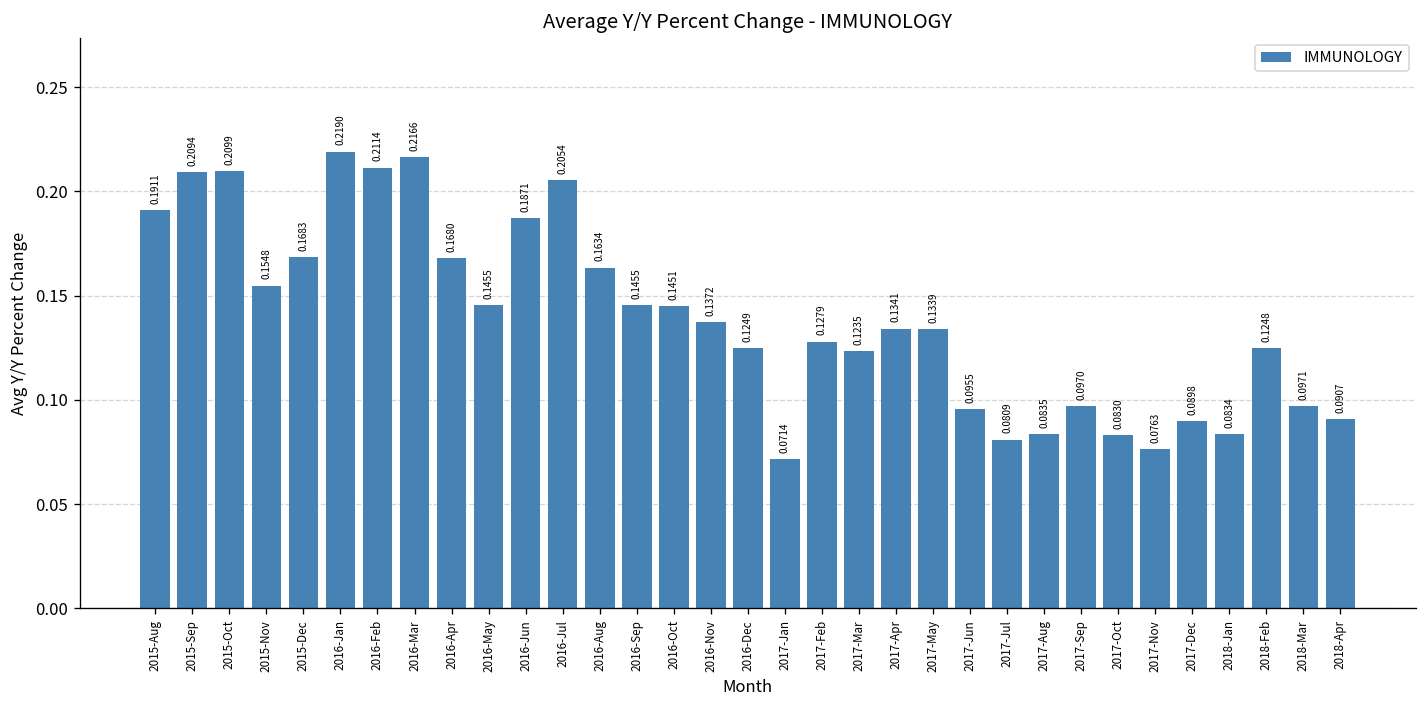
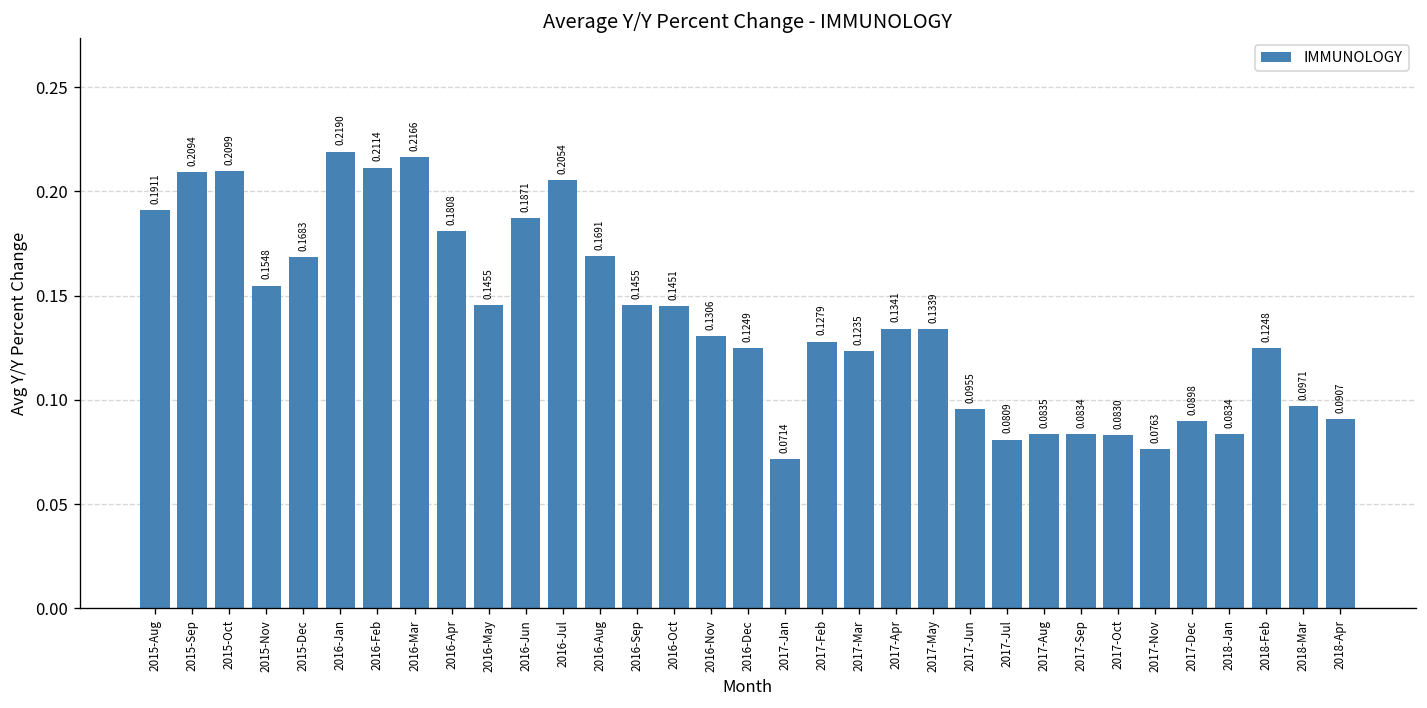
2016-Apr: 0.1680 -> 0.1808
2016-Aug: 0.1634 -> 0.1691
2016-Nov: 0.1372 -> 0.1306
2017-Sep: 0.0970 -> 0.0834
